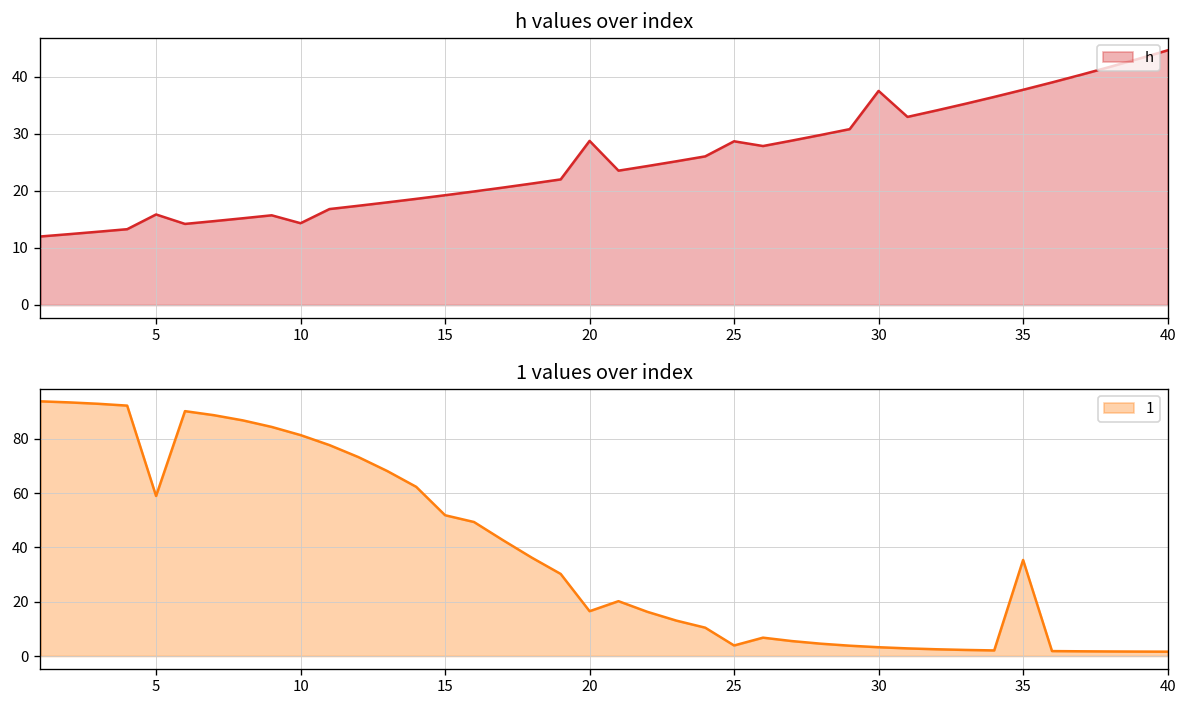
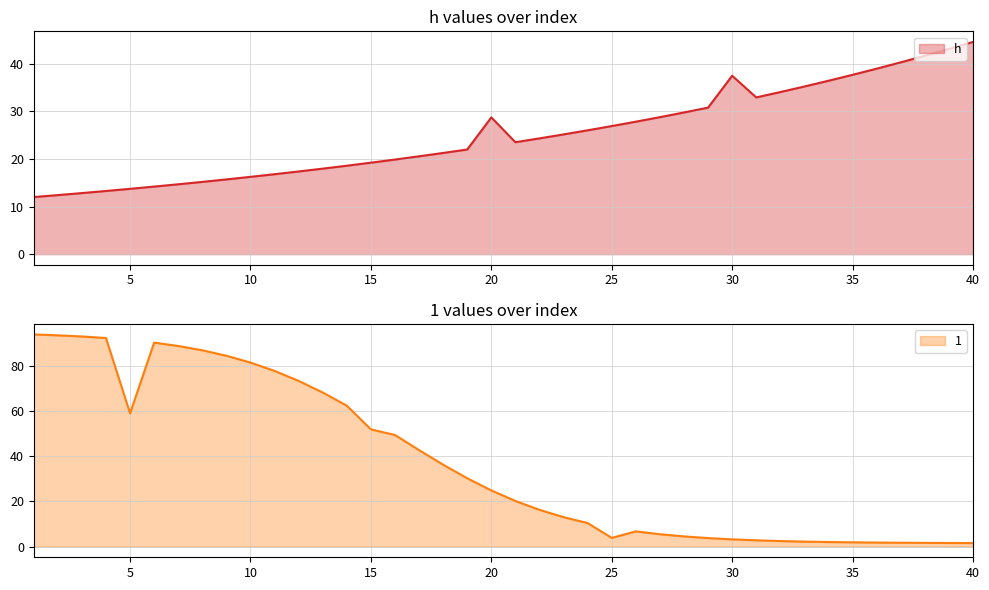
h values over index, 5: 16 -> 14
h values over index, 10: 14 -> 16
h values over index, 25: 29 -> 27
1 values over index, 20: 17 -> 25
1 values over index, 35: 35 -> 2
